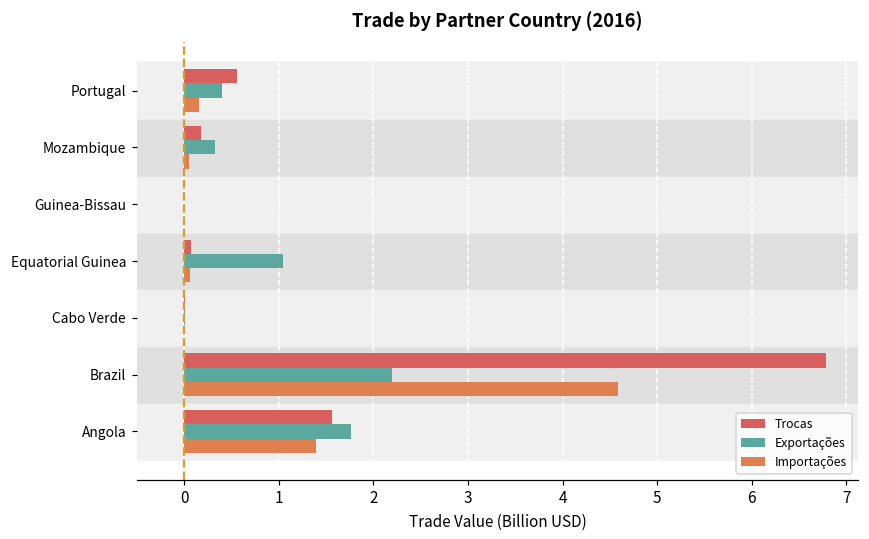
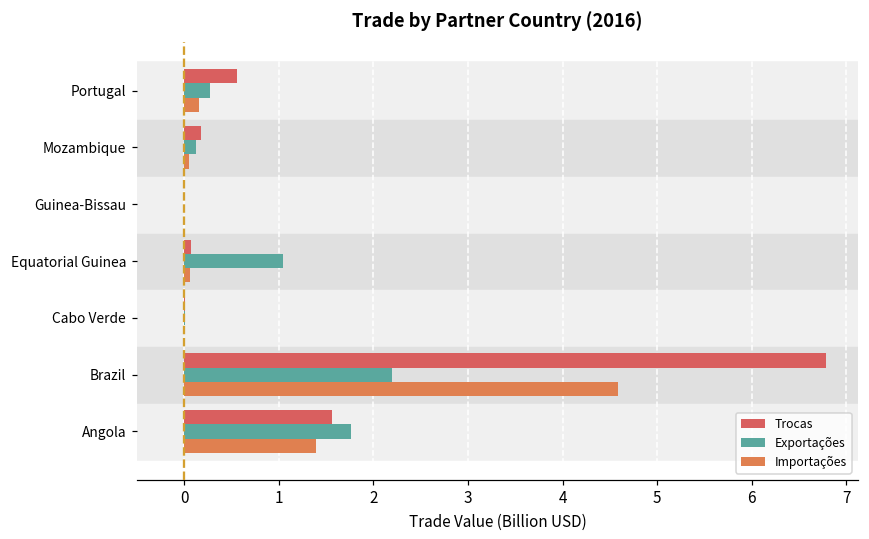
Exportações, Portugal: 0.4 -> 0.3
Exportações, Mozambique: 0.3 -> 0.1
